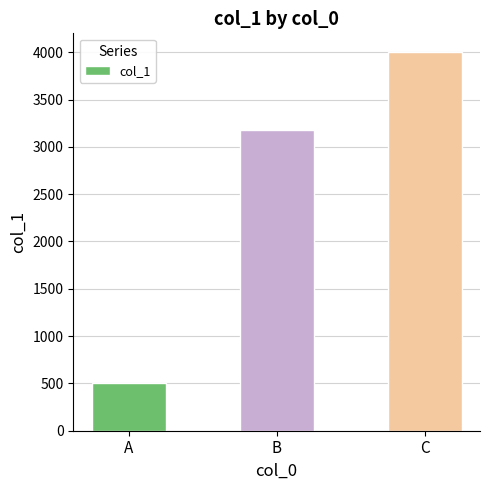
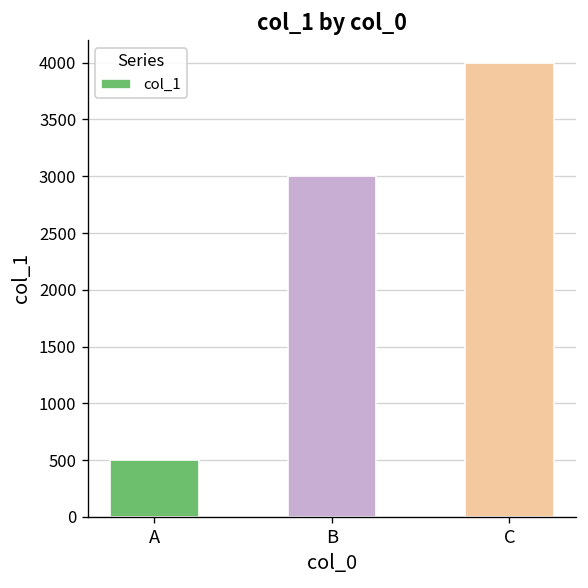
B: 3200 -> 3000
